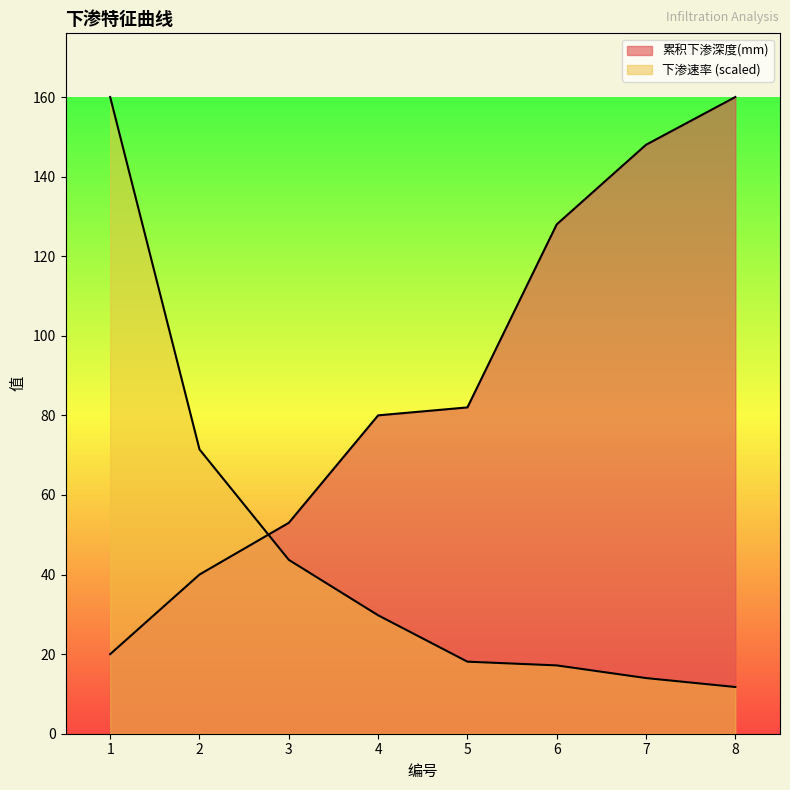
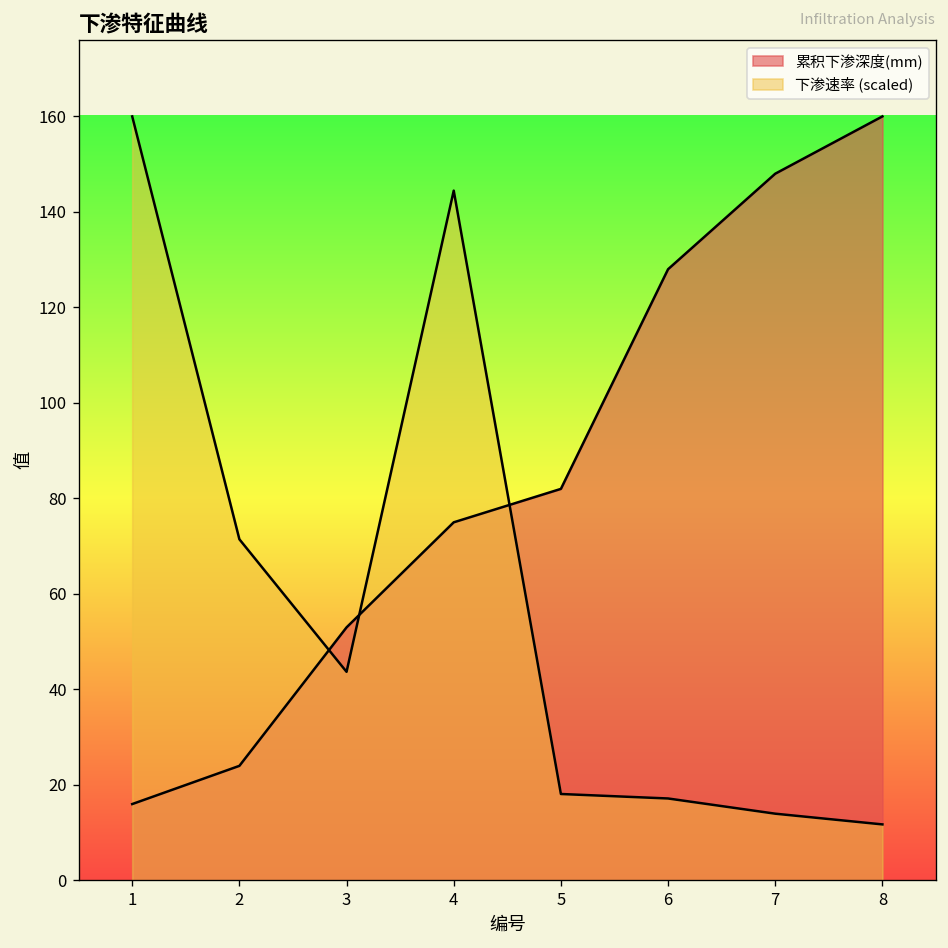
累积下渗深度(mm), 1: 20 -> 16
累积下渗深度(mm), 2: 40 -> 24
累积下渗深度(mm), 4: 80 -> 75
下渗速率 (scaled), 4: 30 -> 144
